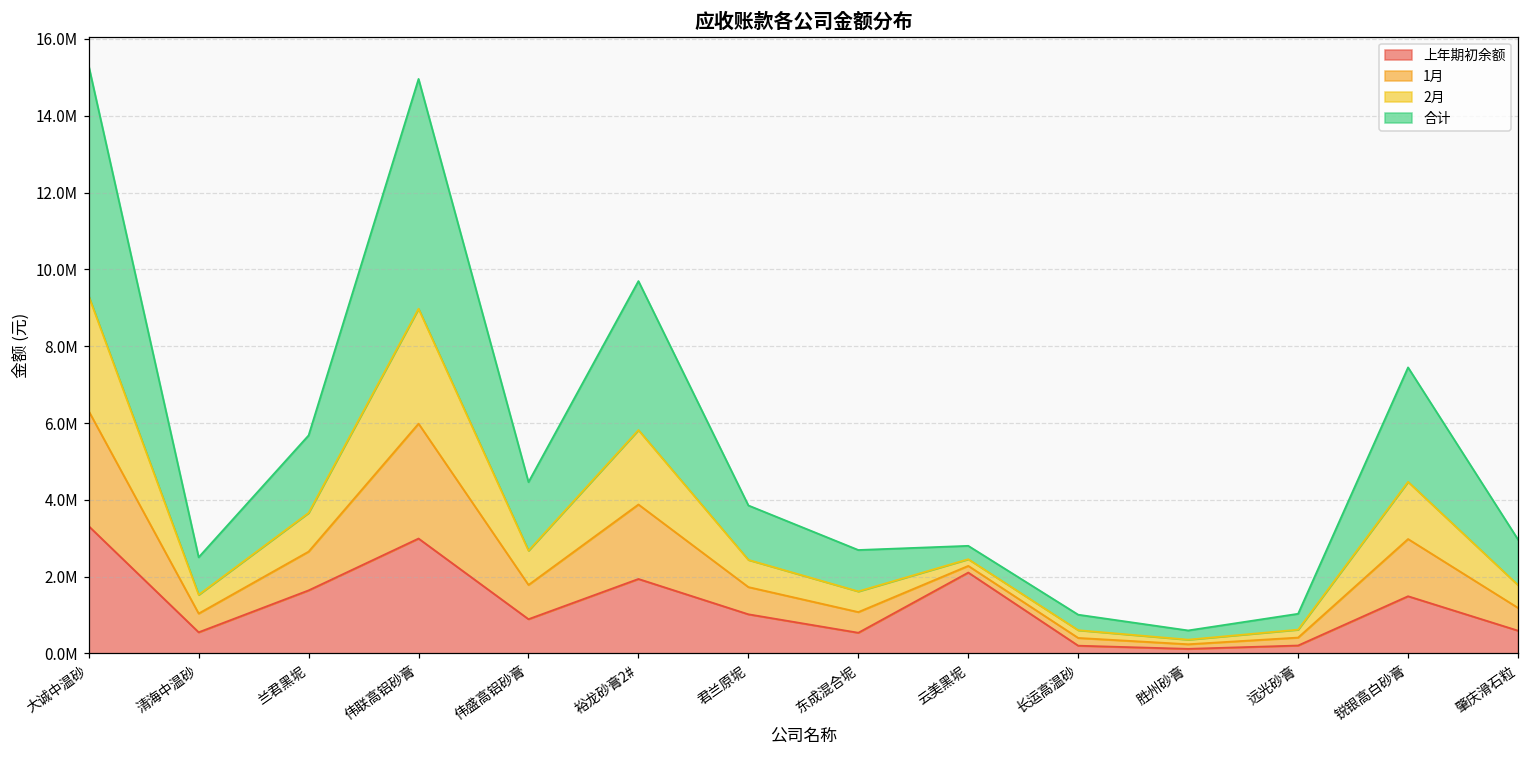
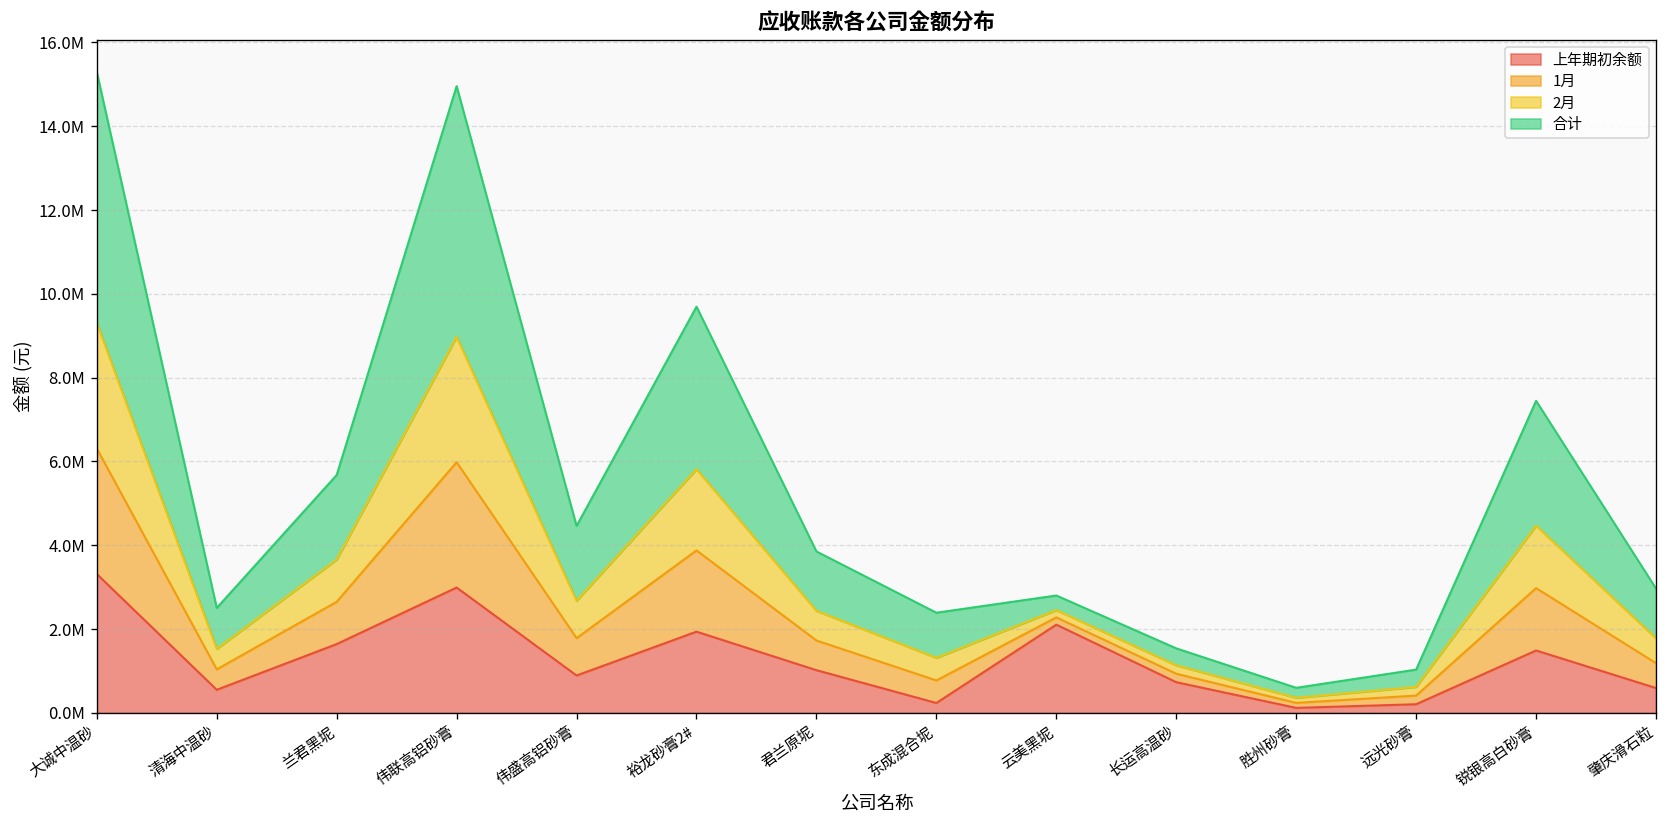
上年期初余额, 东成混合坭: 500000 -> 200000
上年期初余额, 长运高温砂: 200000 -> 700000
